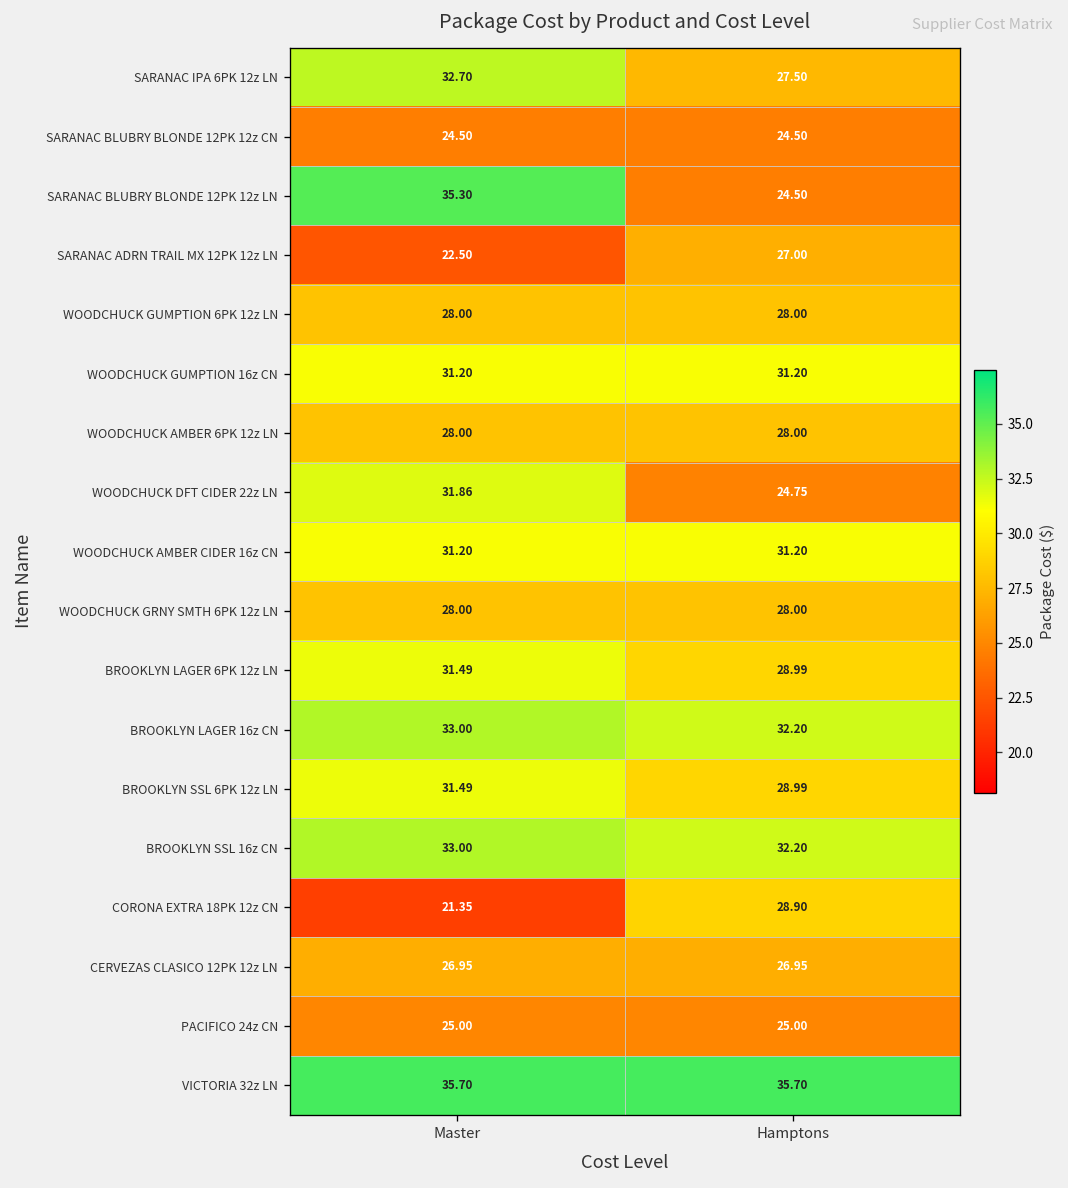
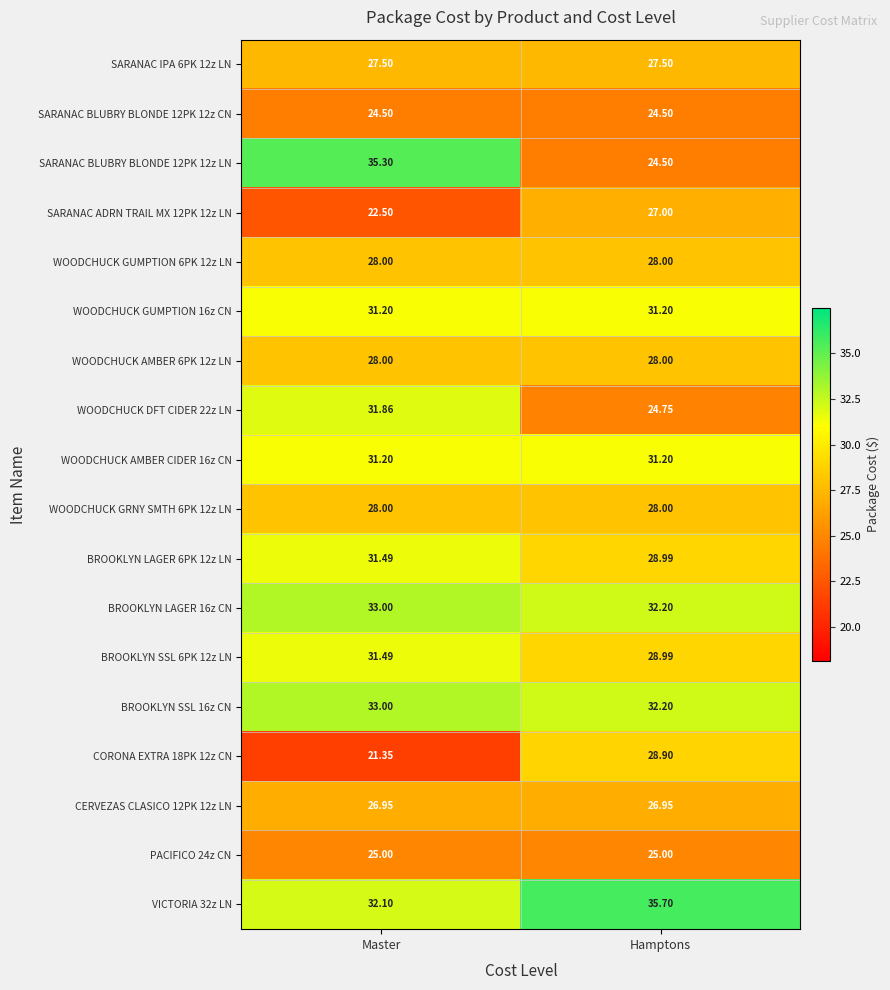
SARANAC IPA 6PK 12z LN, Master: 32.70 -> 27.50
VICTORIA 32z LN, Master: 35.70 -> 32.10
